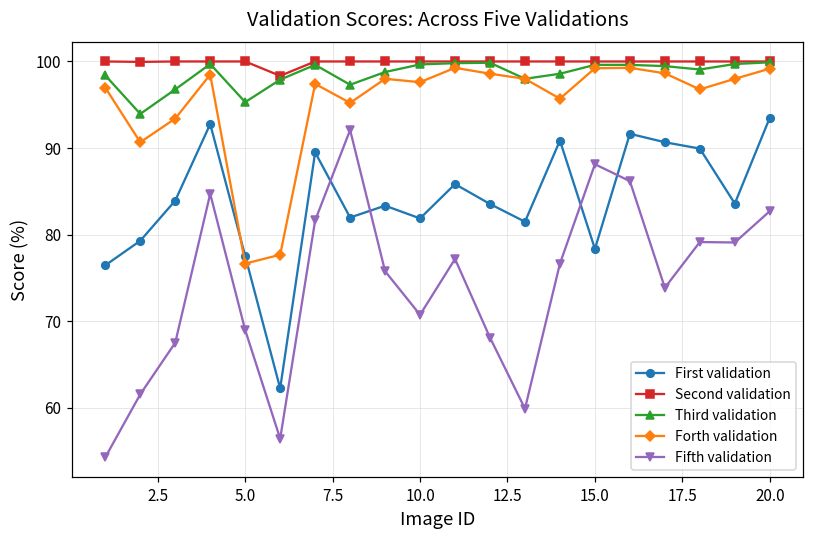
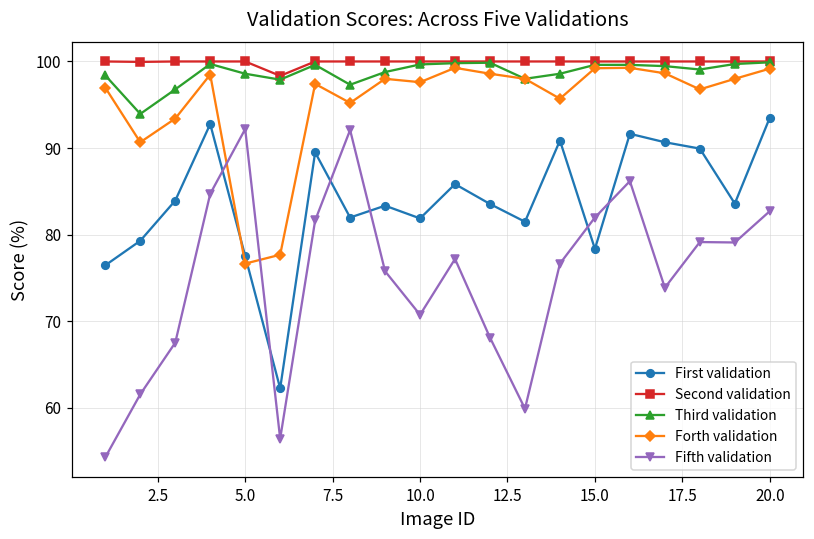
Third validation, 5.0: 95 -> 99
Fifth validation, 5.0: 69 -> 92
Fifth validation, 15.0: 88 -> 82
